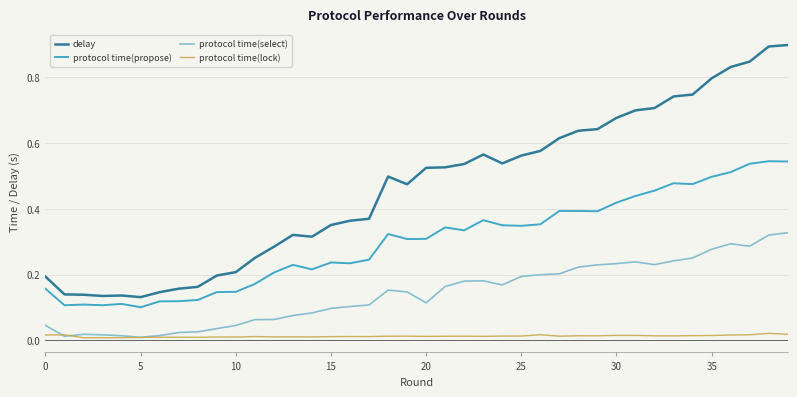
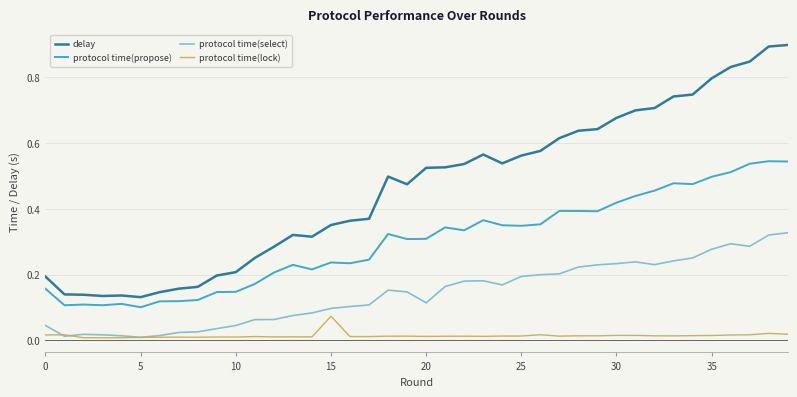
protocol time(lock), 15: 0.01 -> 0.07
